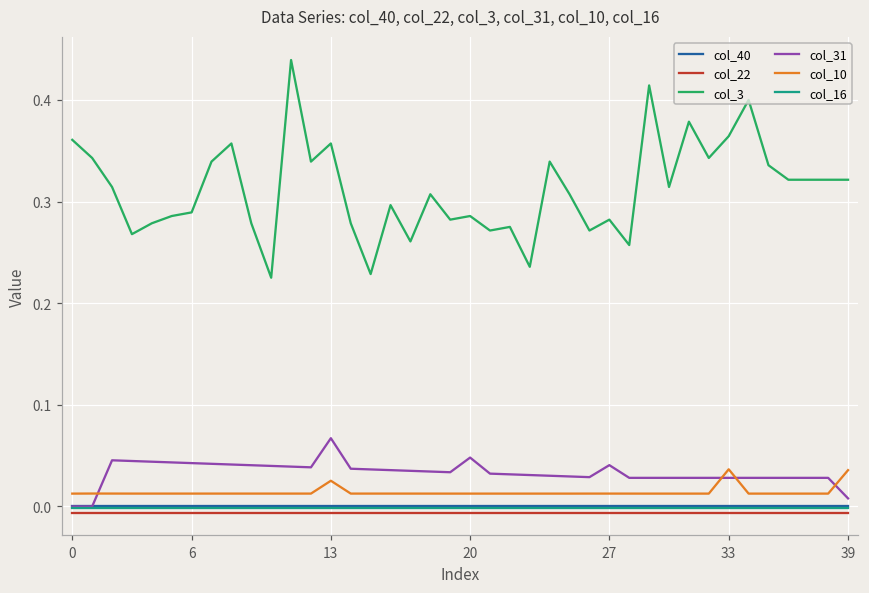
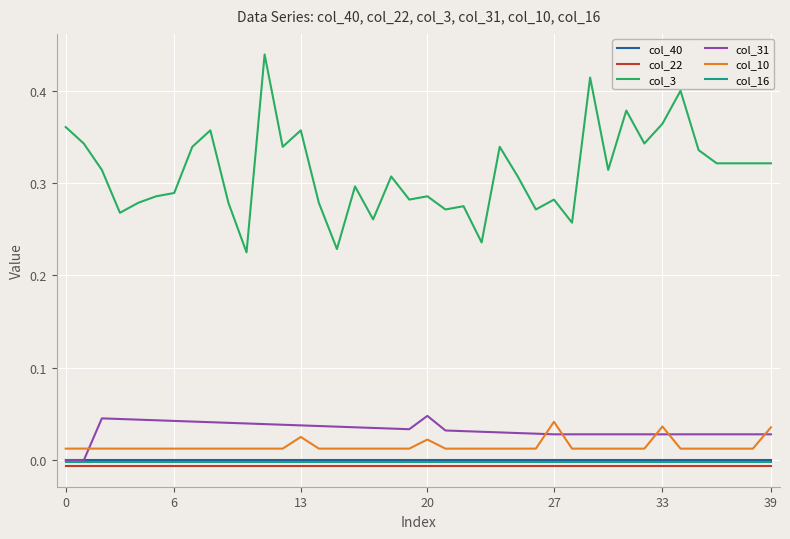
col_31, 13: 0.07 -> 0.04
col_10, 20: 0.01 -> 0.02
col_31, 27: 0.04 -> 0.03
col_10, 27: 0.01 -> 0.04
col_31, 39: 0.01 -> 0.03
